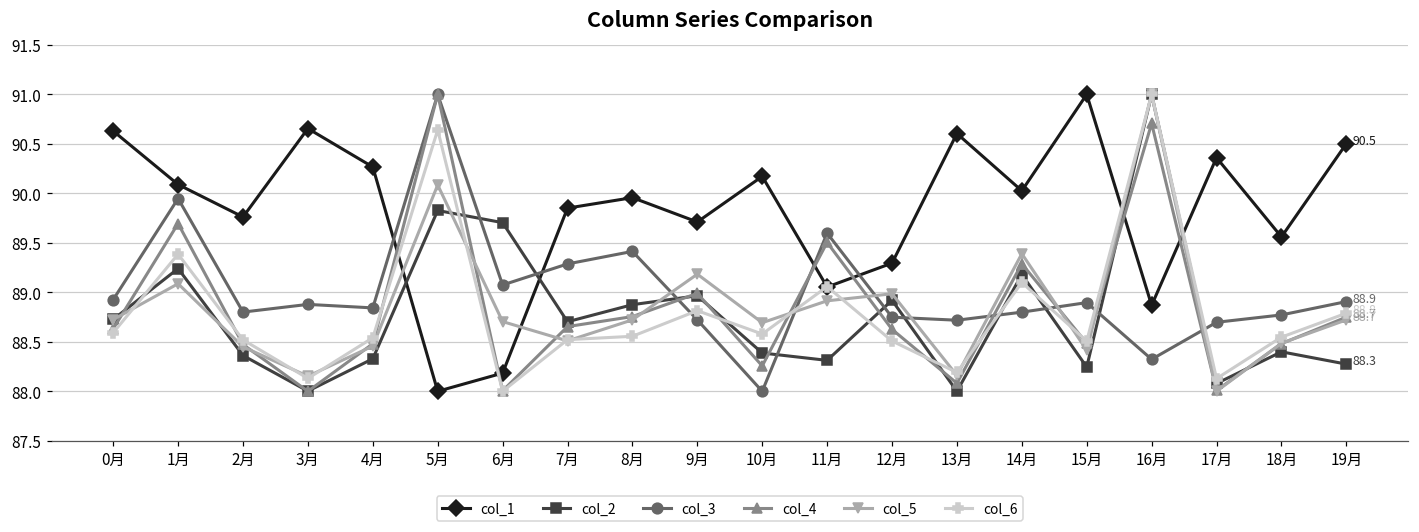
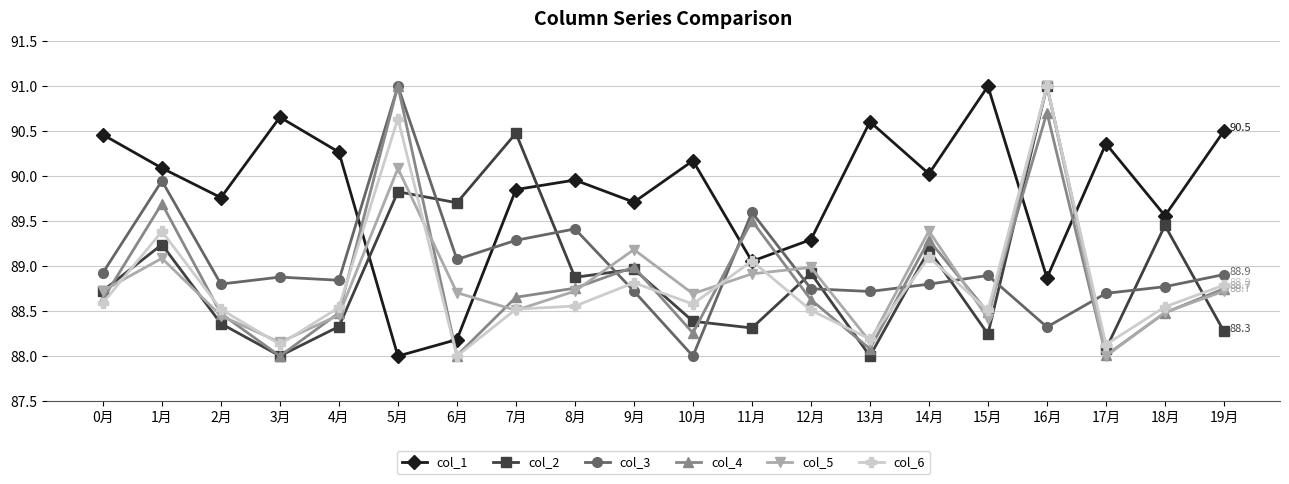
col_1, 0月: 90.6 -> 90.5
col_2, 7月: 88.7 -> 90.5
col_2, 18月: 88.4 -> 89.5
